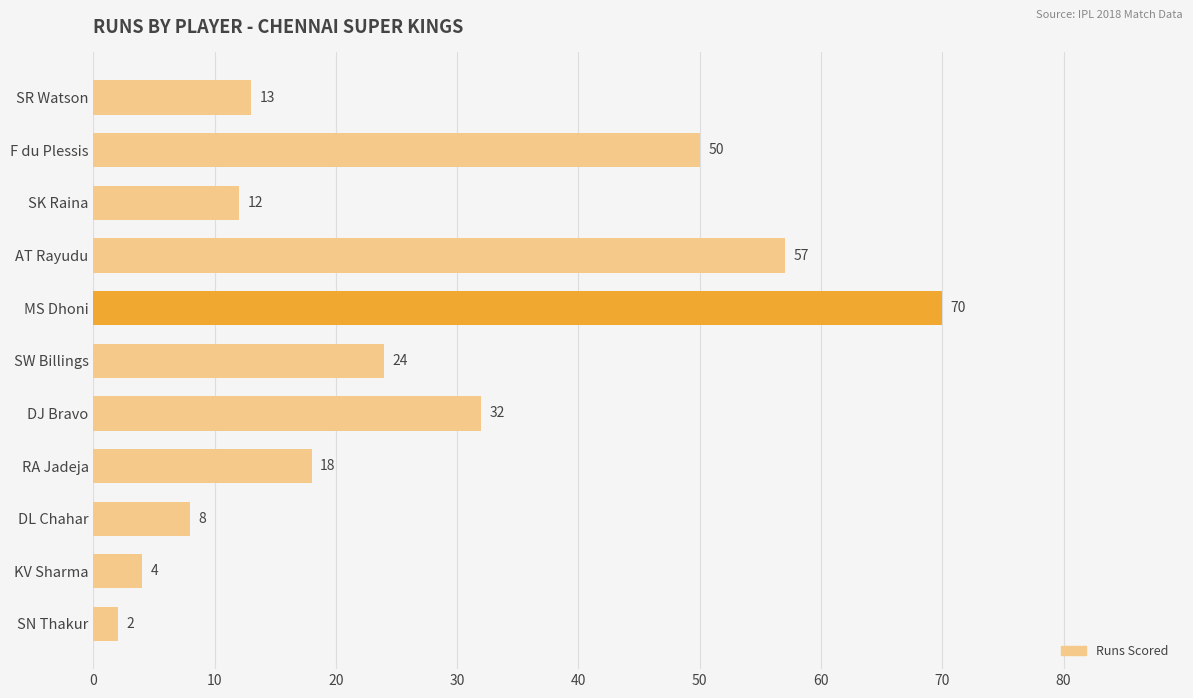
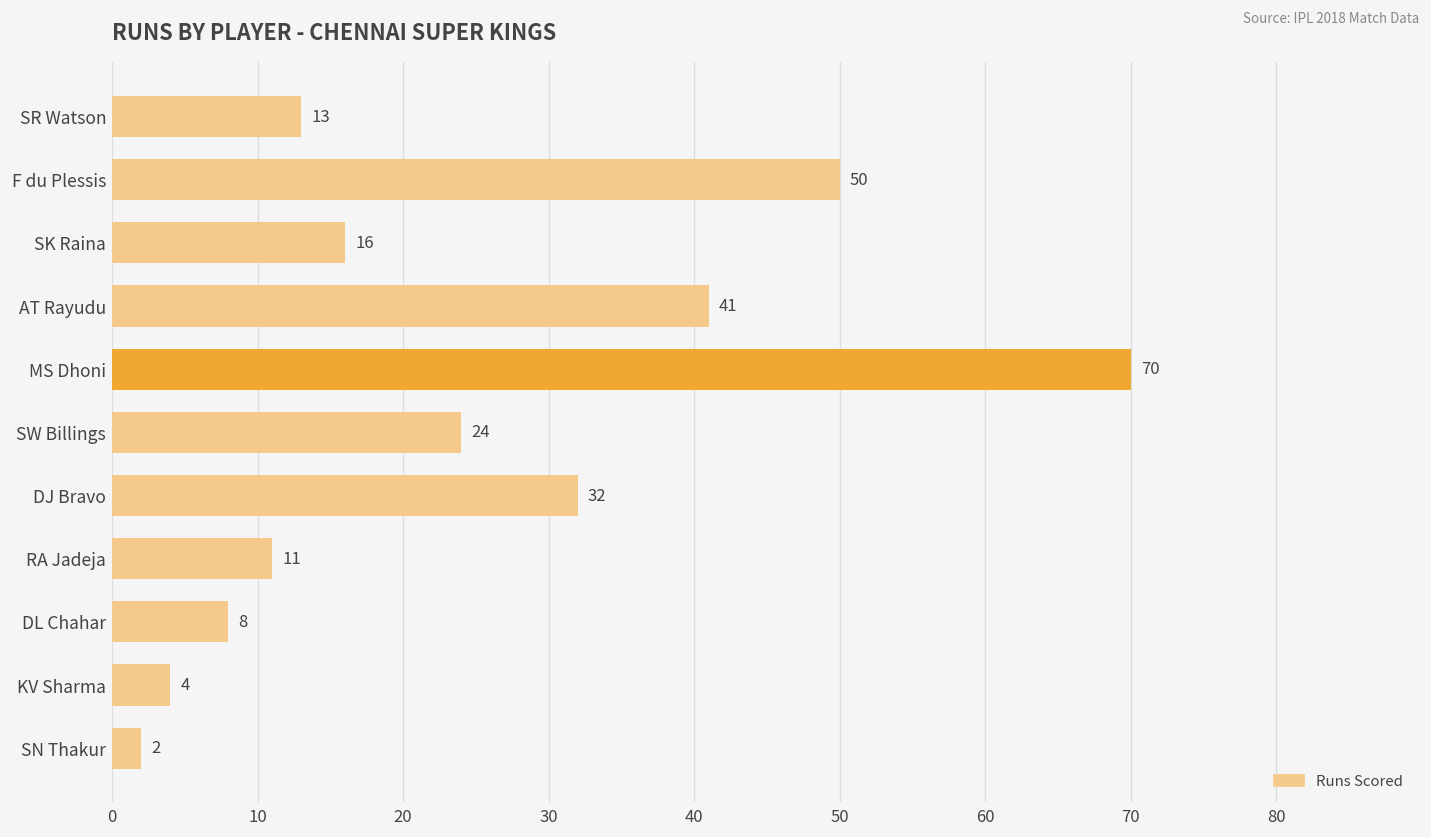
SK Raina: 12 -> 16
AT Rayudu: 57 -> 41
RA Jadeja: 18 -> 11
